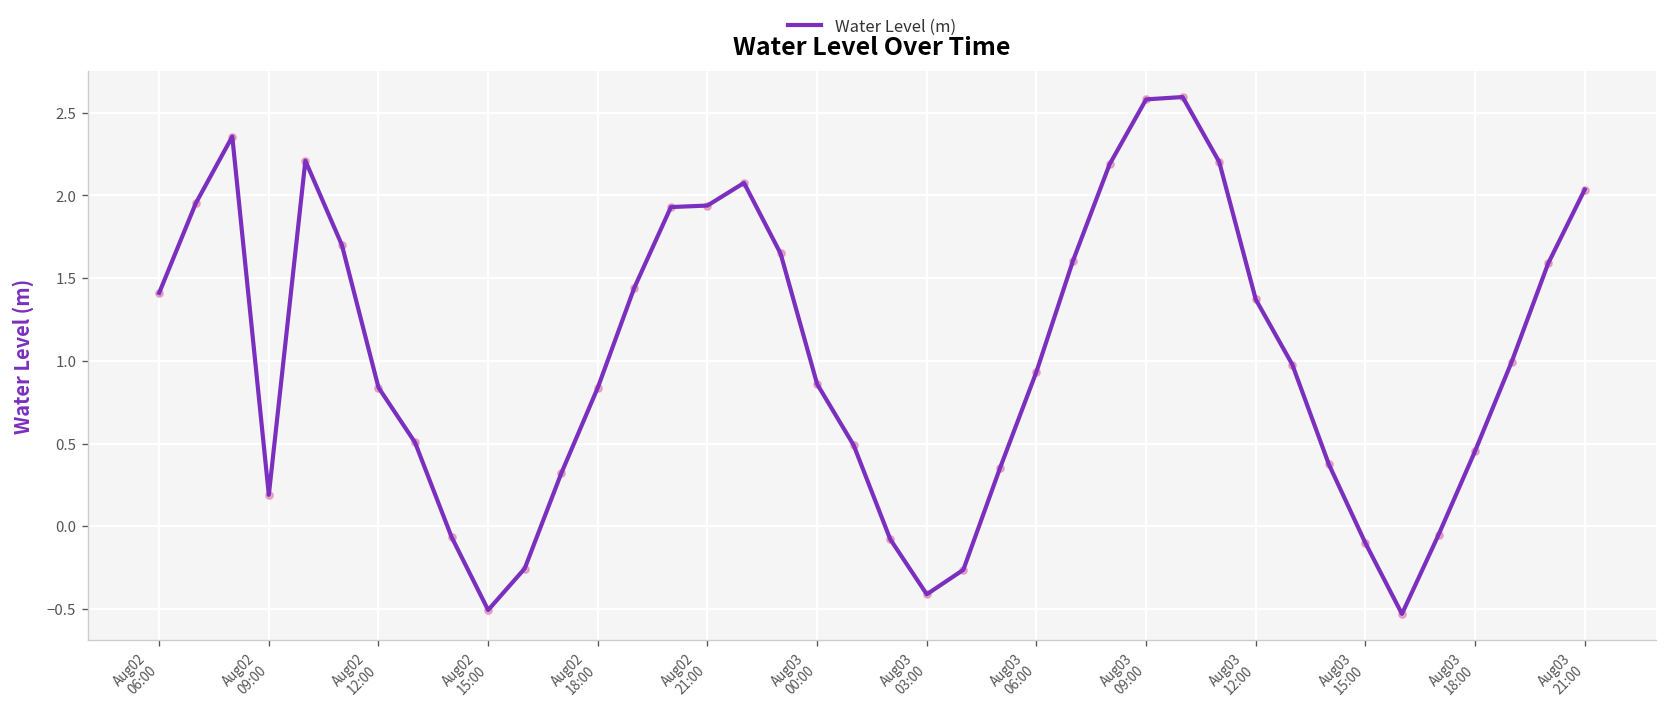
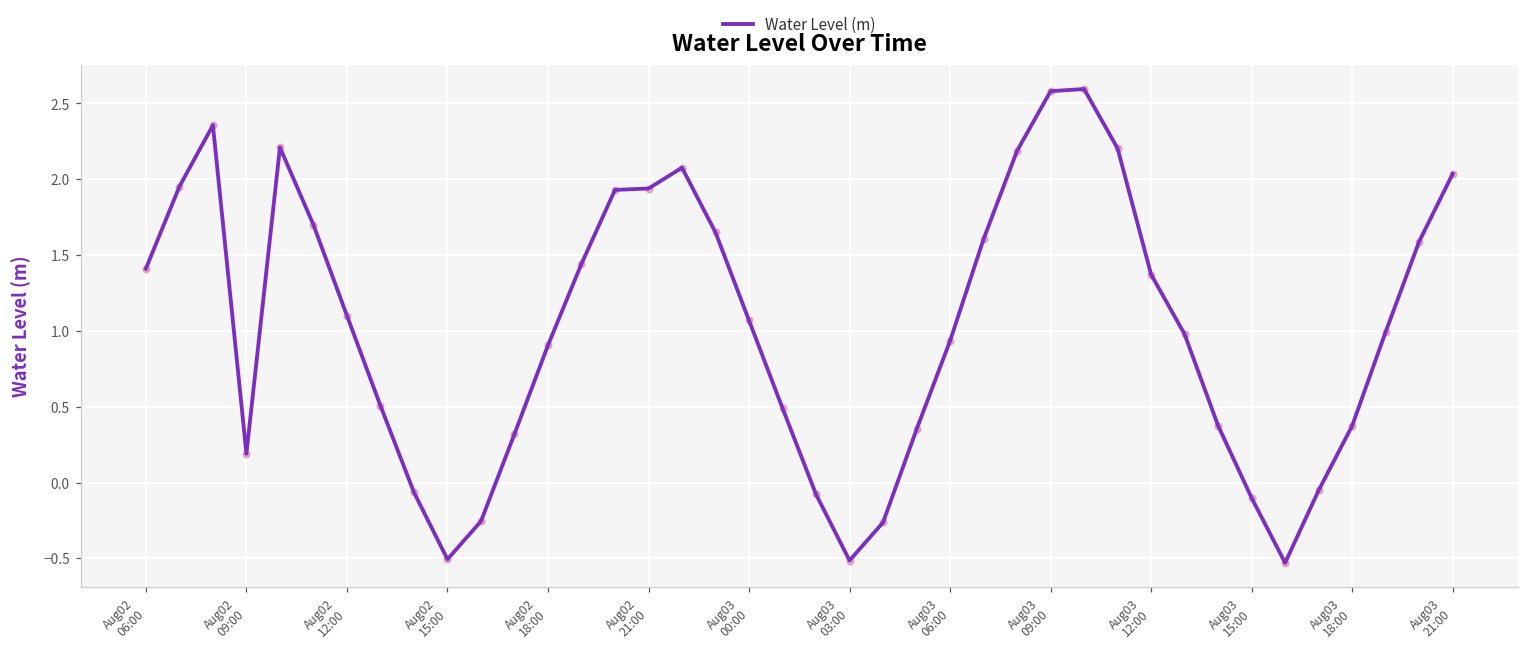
Aug02 12:00: 0.84 -> 1.10
Aug02 18:00: 0.84 -> 0.91
Aug03 00:00: 0.86 -> 1.07
Aug03 03:00: -0.41 -> -0.51
Aug03 18:00: 0.45 -> 0.37
